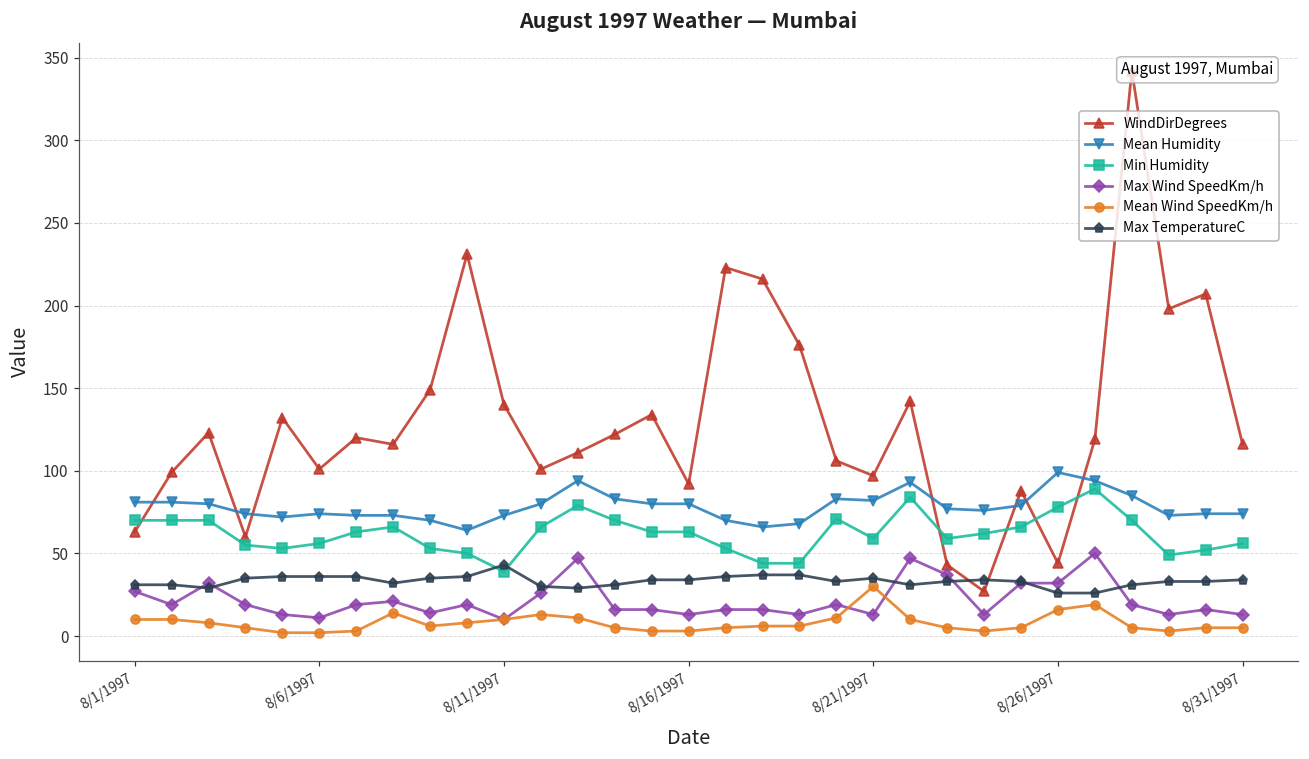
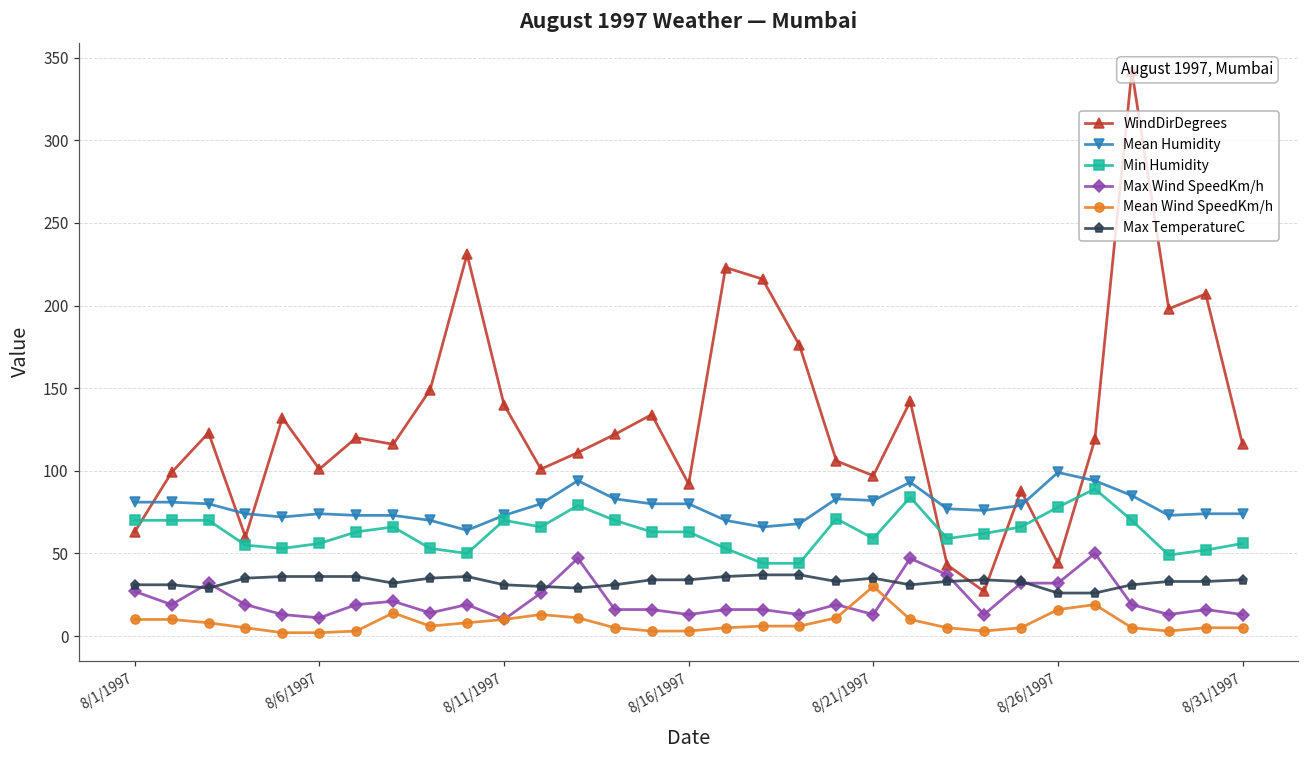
Min Humidity, 8/11/1997: 39 -> 70
Max TemperatureC, 8/11/1997: 43 -> 31
